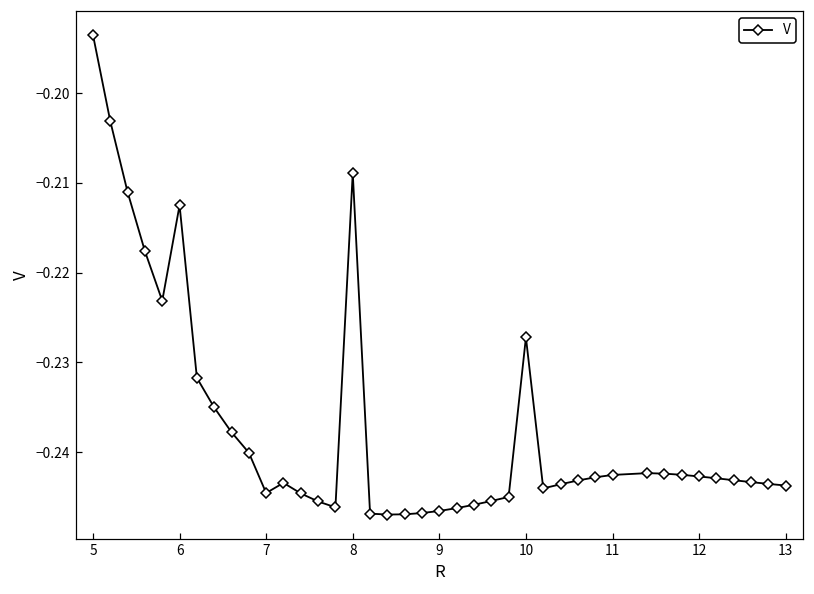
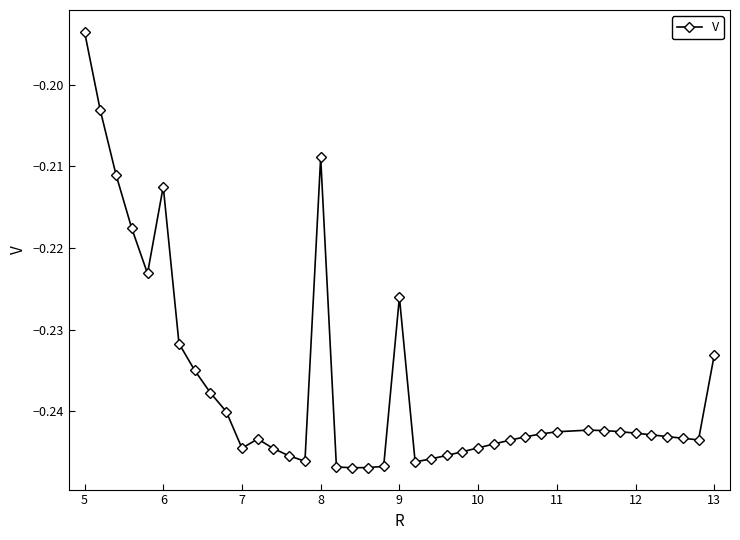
9: -0.247 -> -0.226
10: -0.227 -> -0.244
13: -0.244 -> -0.233
